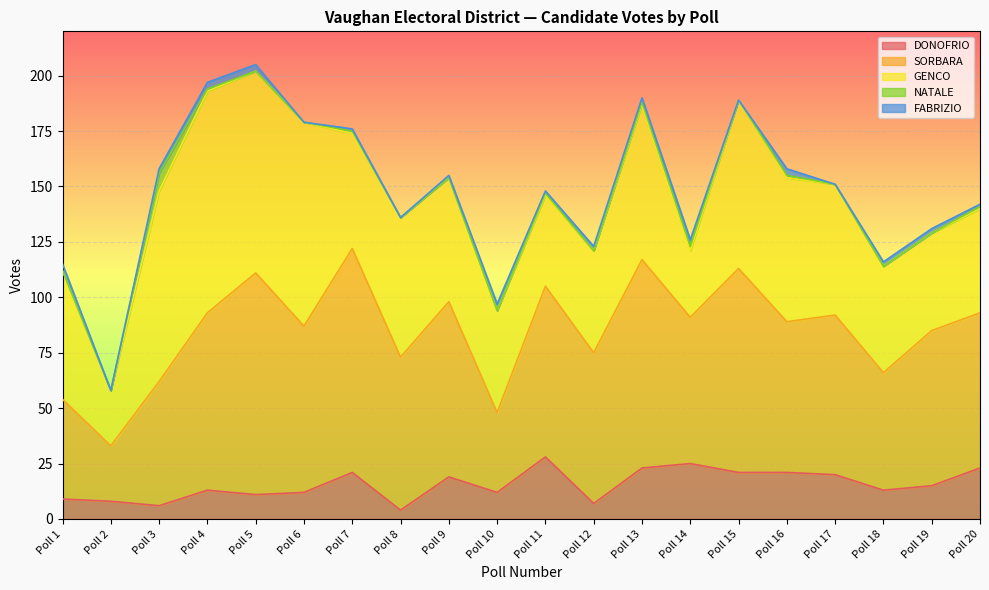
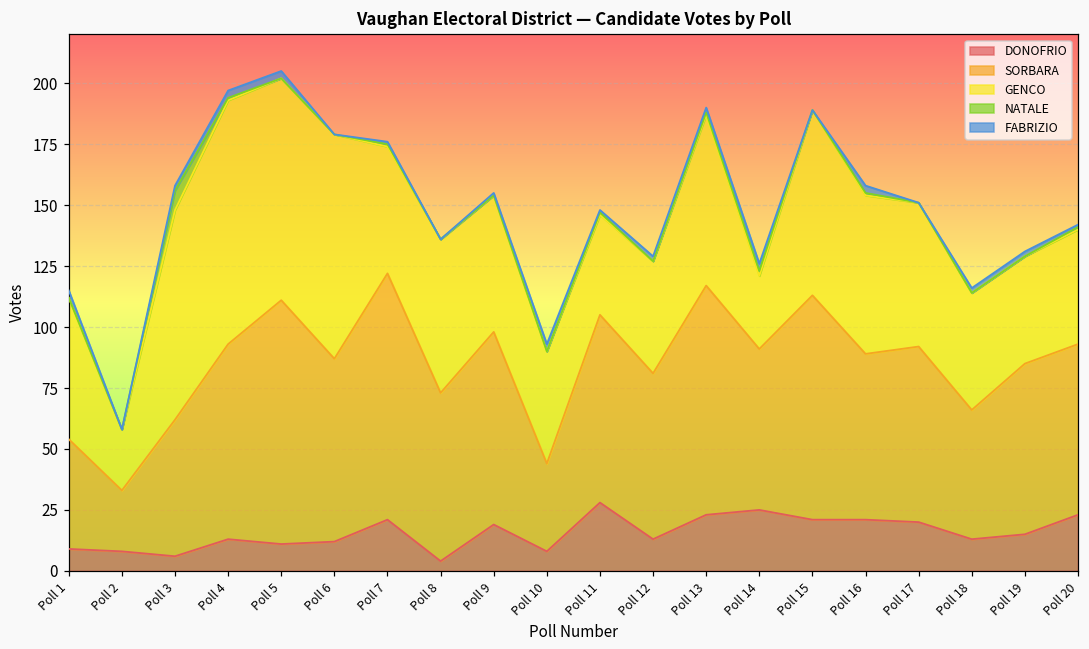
DONOFRIO, Poll 10: 12 -> 8
DONOFRIO, Poll 12: 7 -> 13
